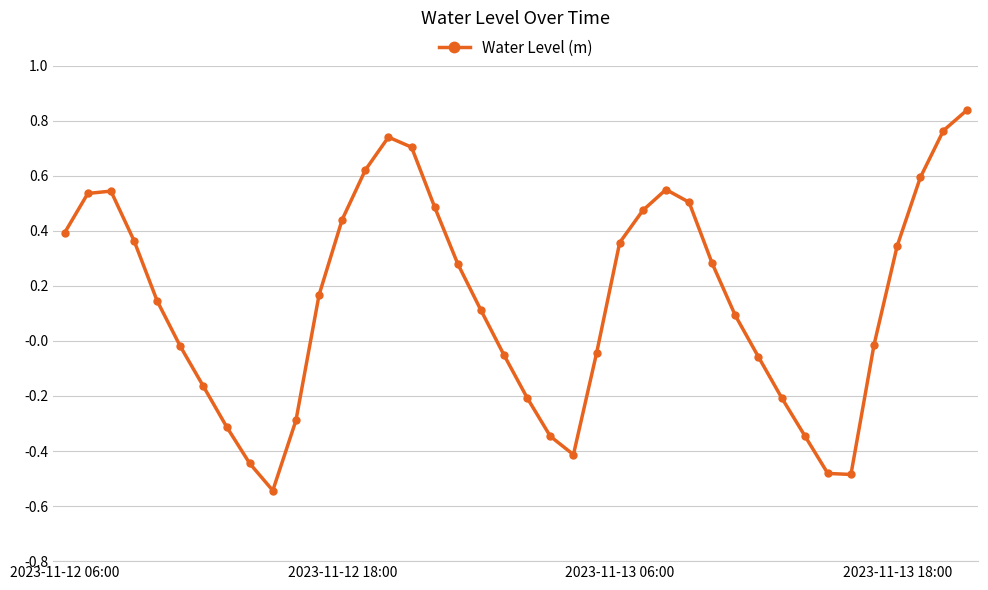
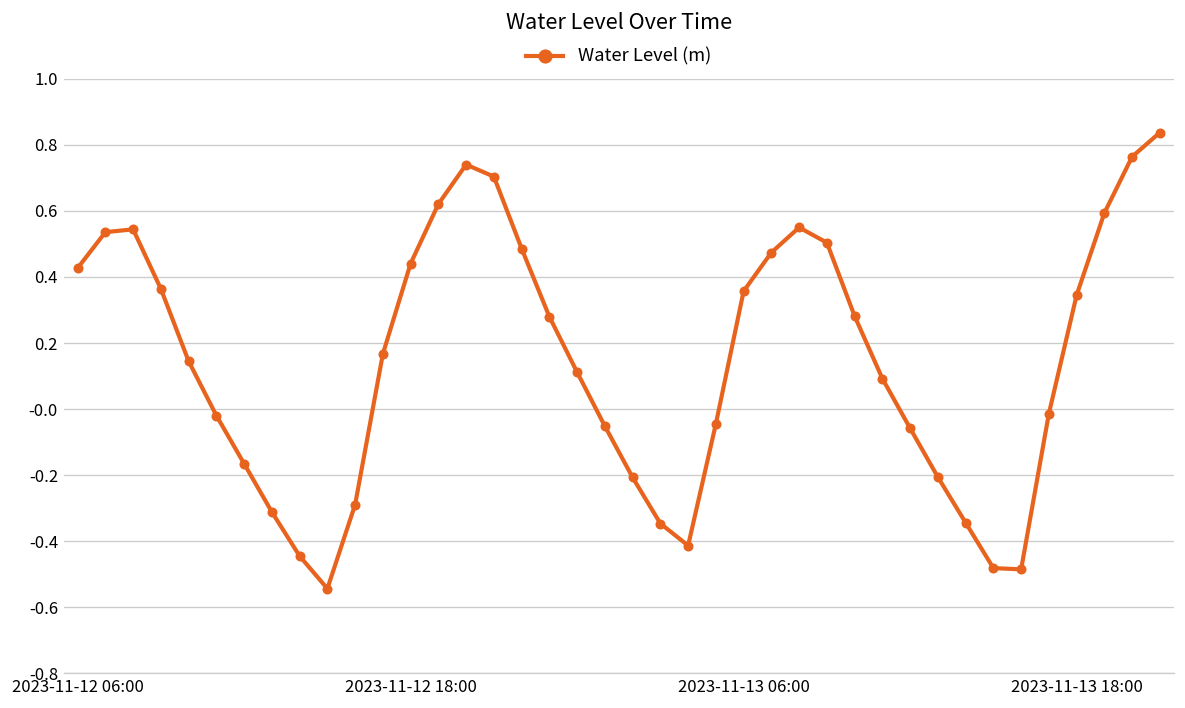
2023-11-12 06:00: 0.39 -> 0.43
